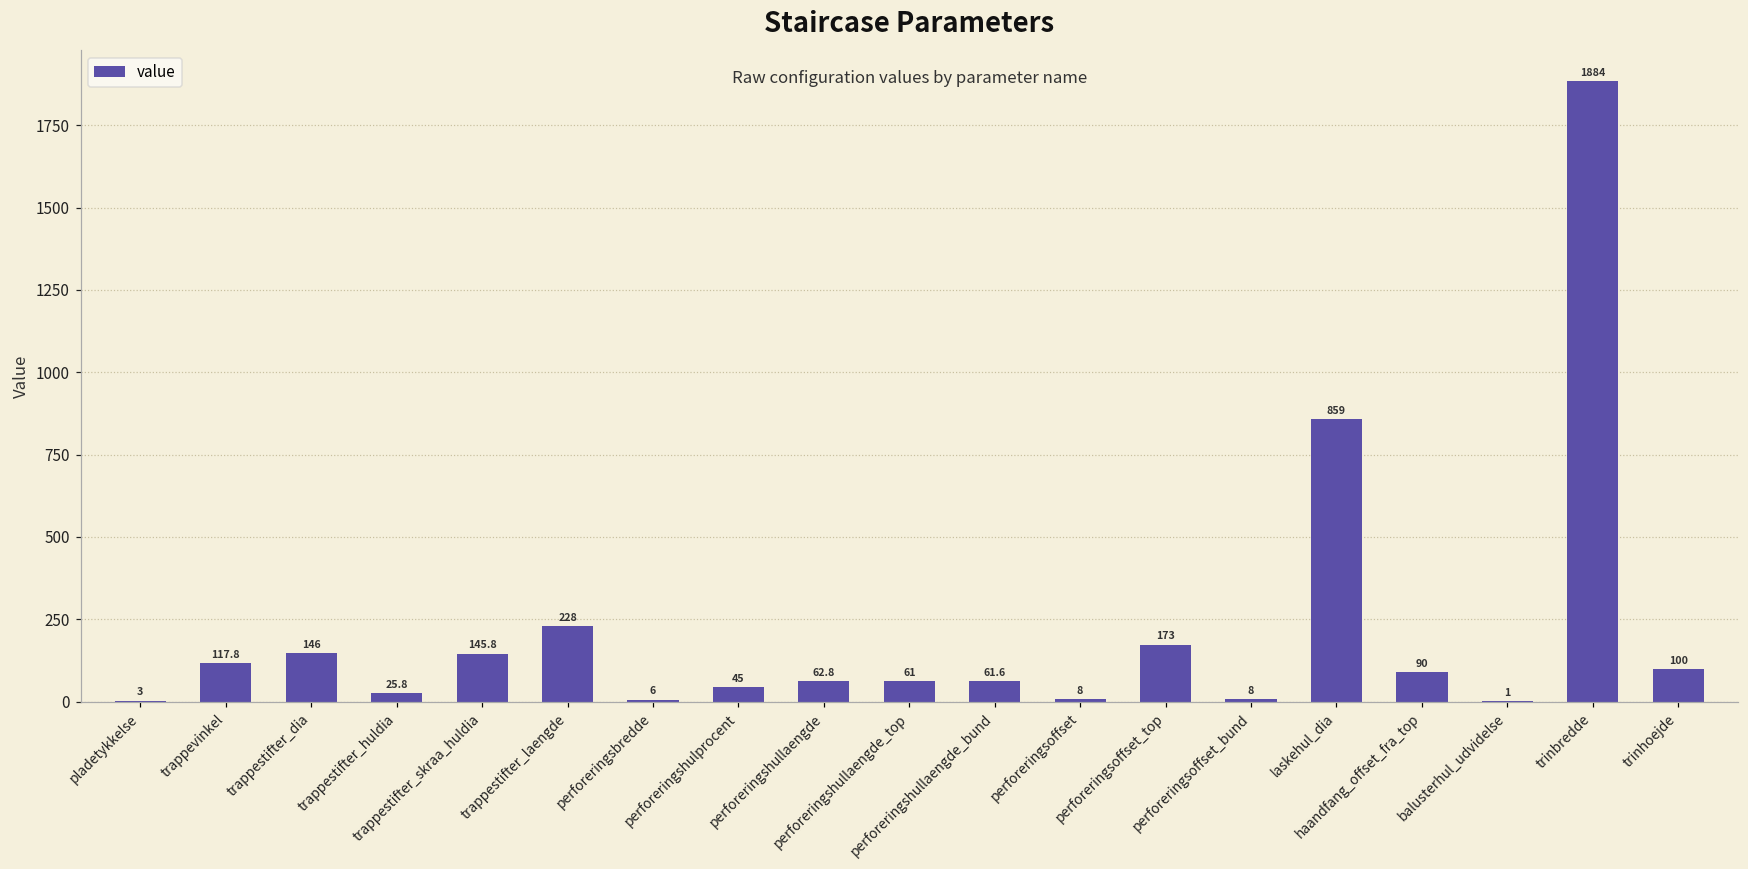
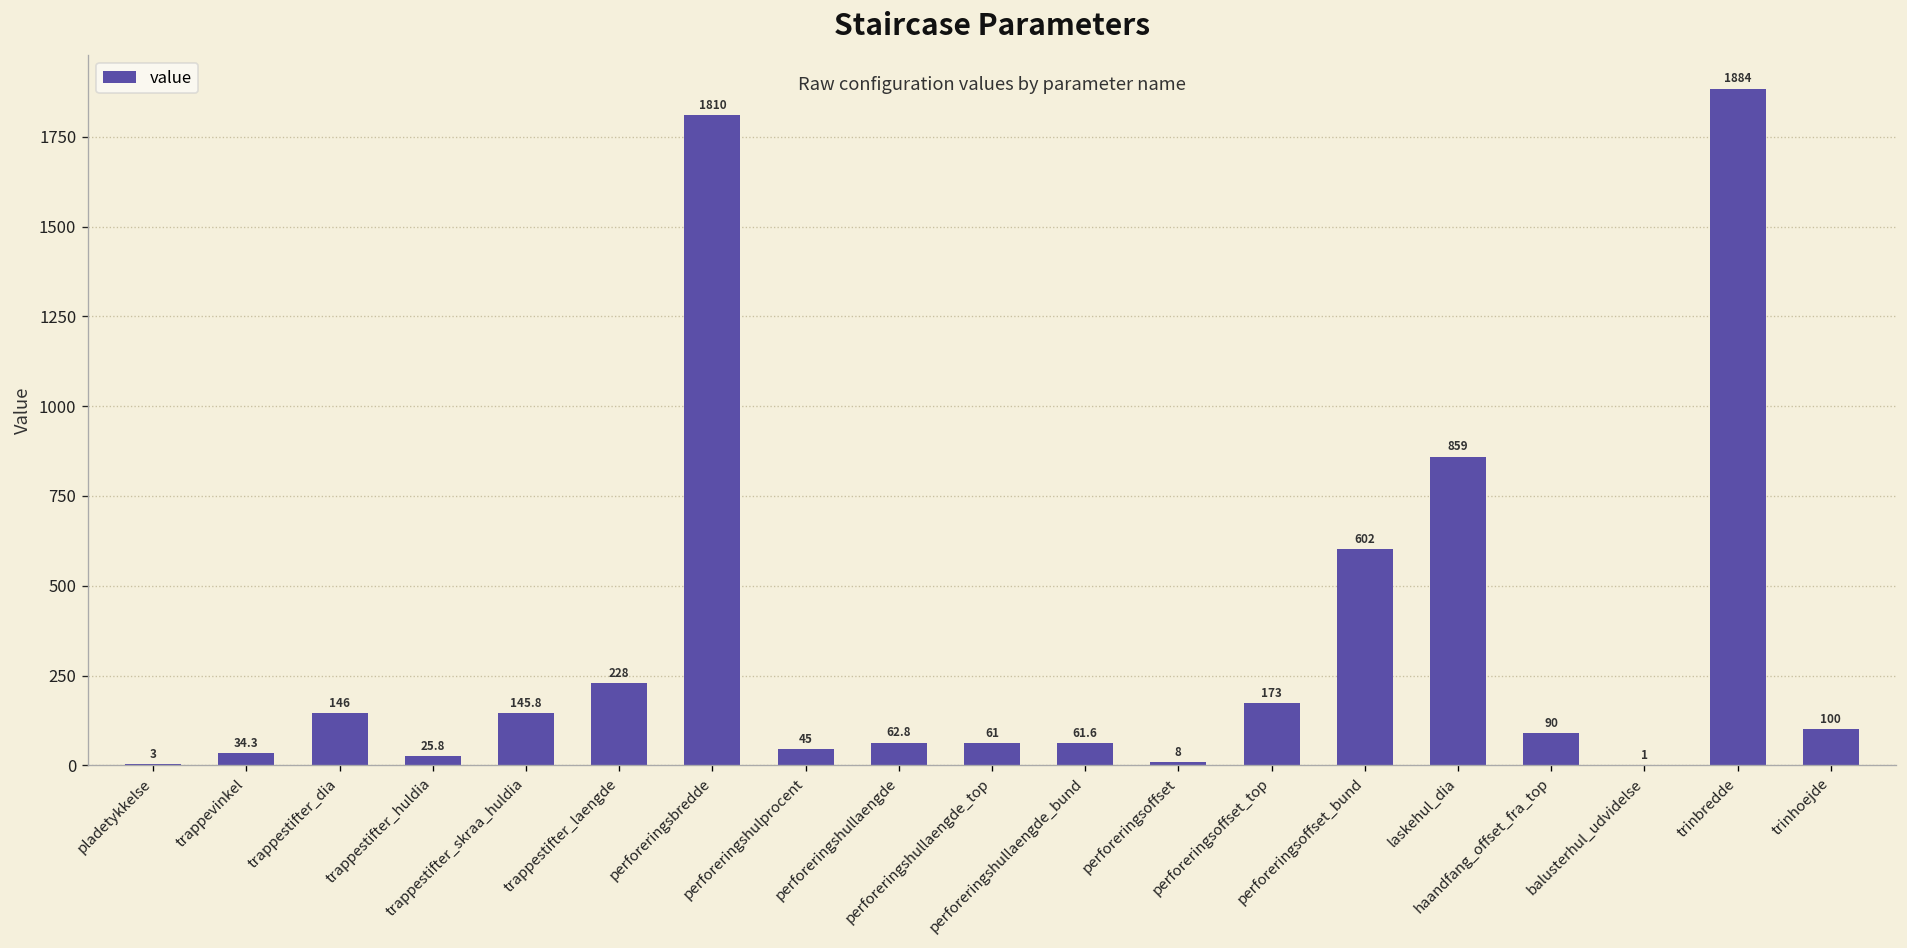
trappevinkel: 117.8 -> 34.3
perforeringsbredde: 6 -> 1810
perforeringsoffset_bund: 8 -> 602
